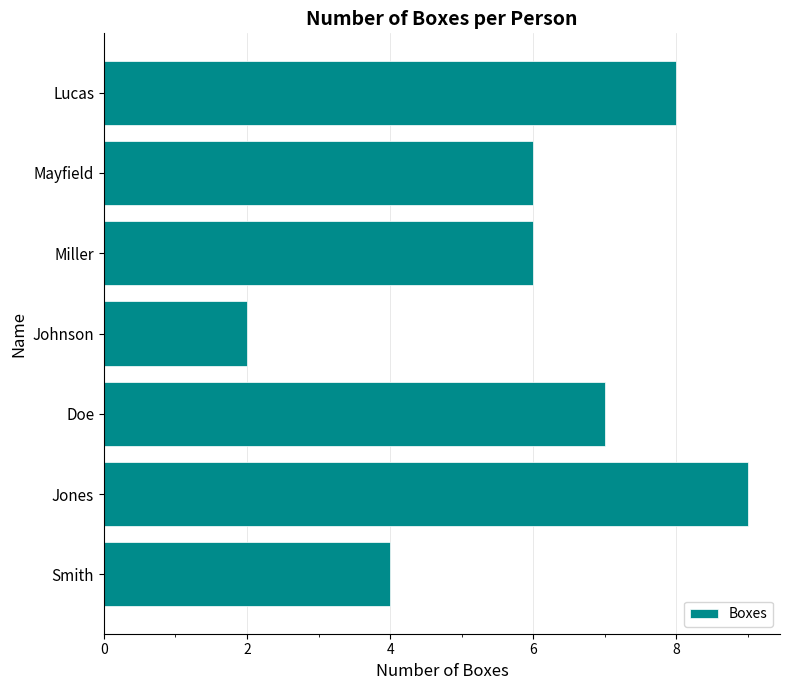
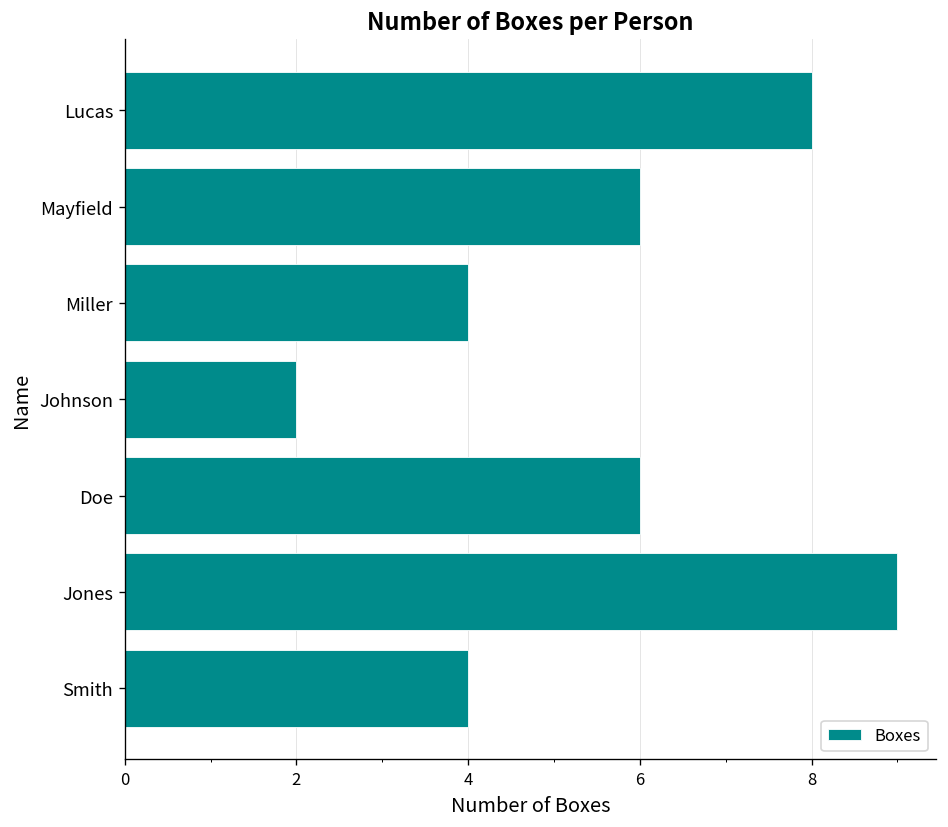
Miller: 6 -> 4
Doe: 7 -> 6
